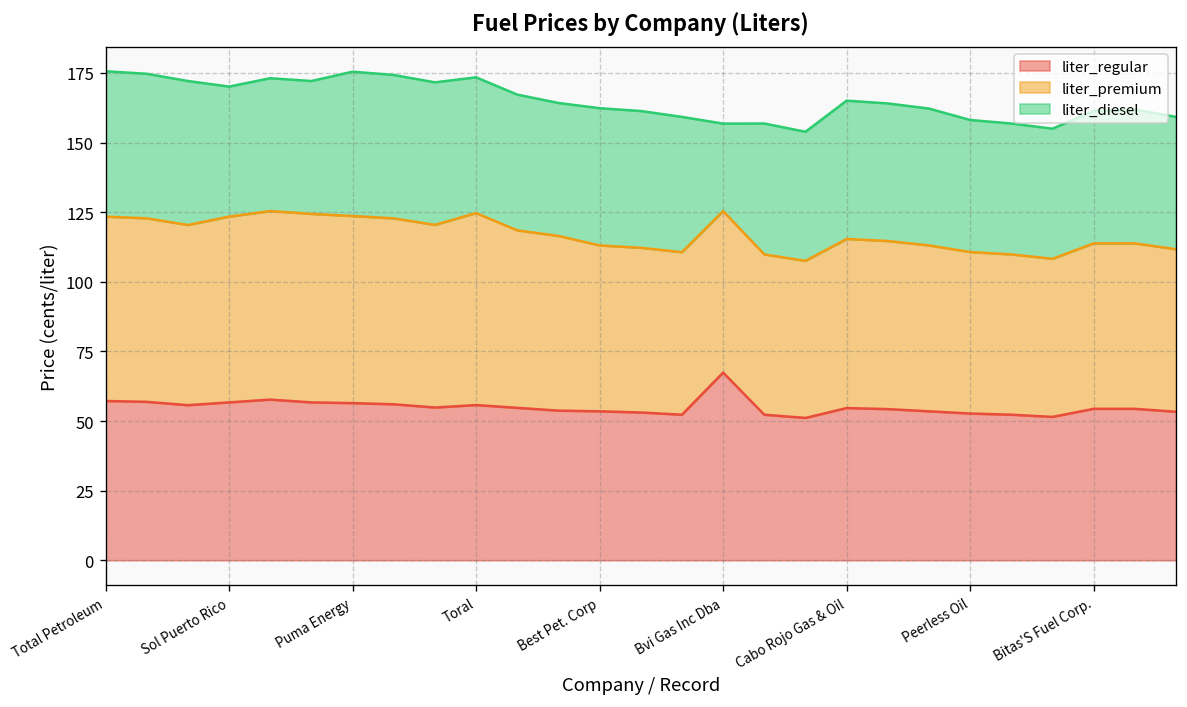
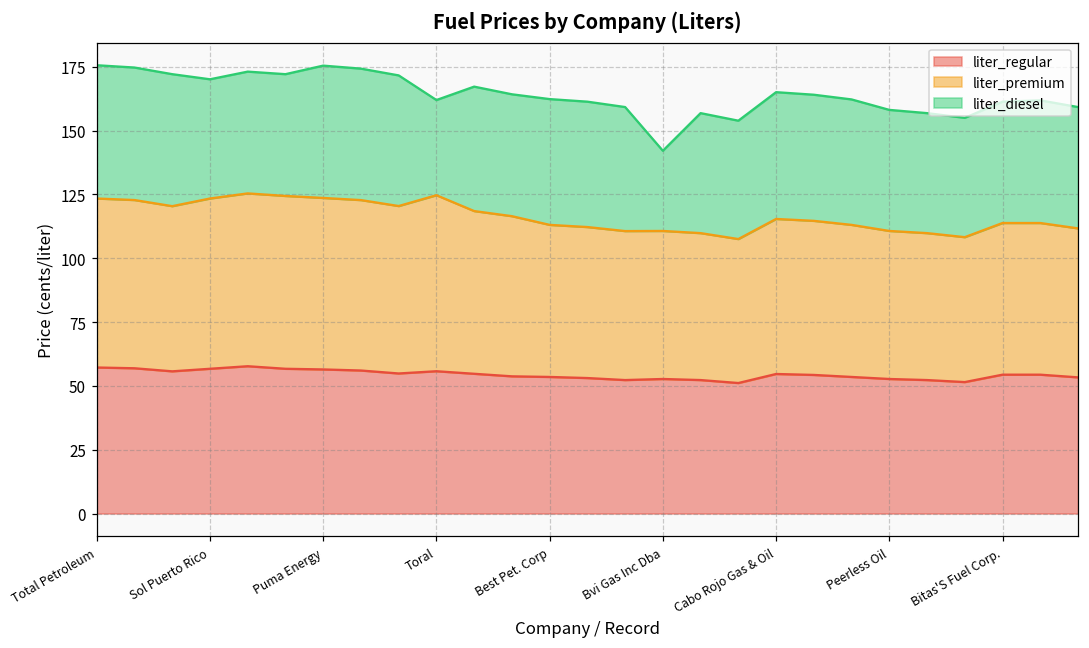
liter_diesel, Toral: 49 -> 37
liter_regular, Bvi Gas Inc Dba: 67 -> 53
